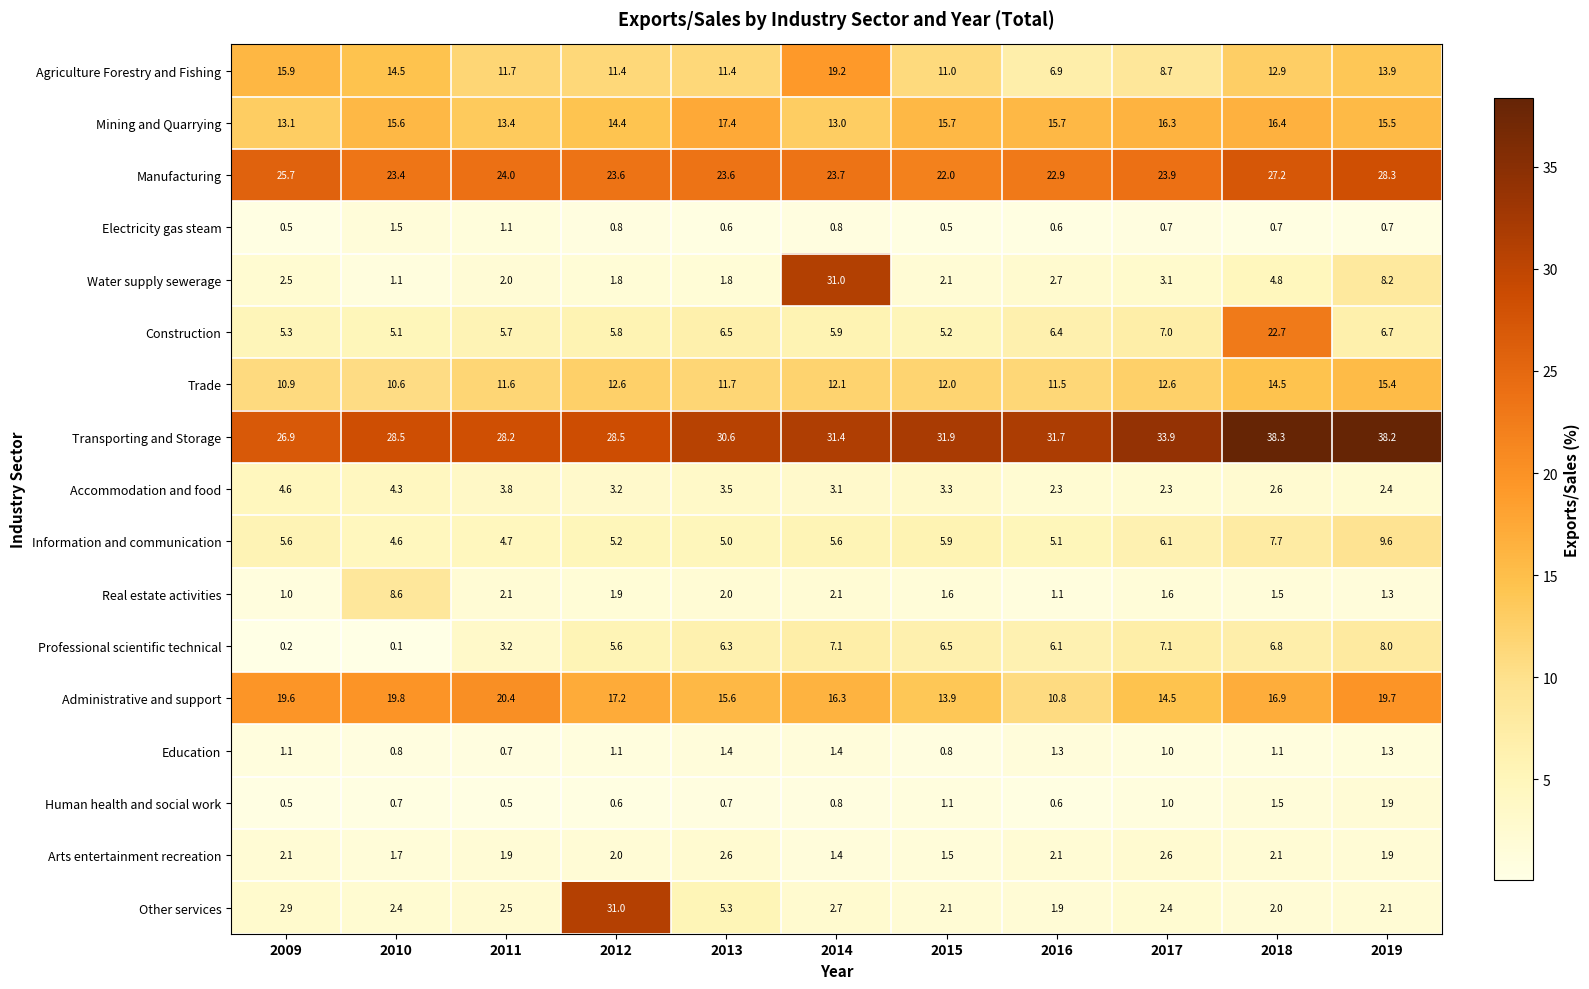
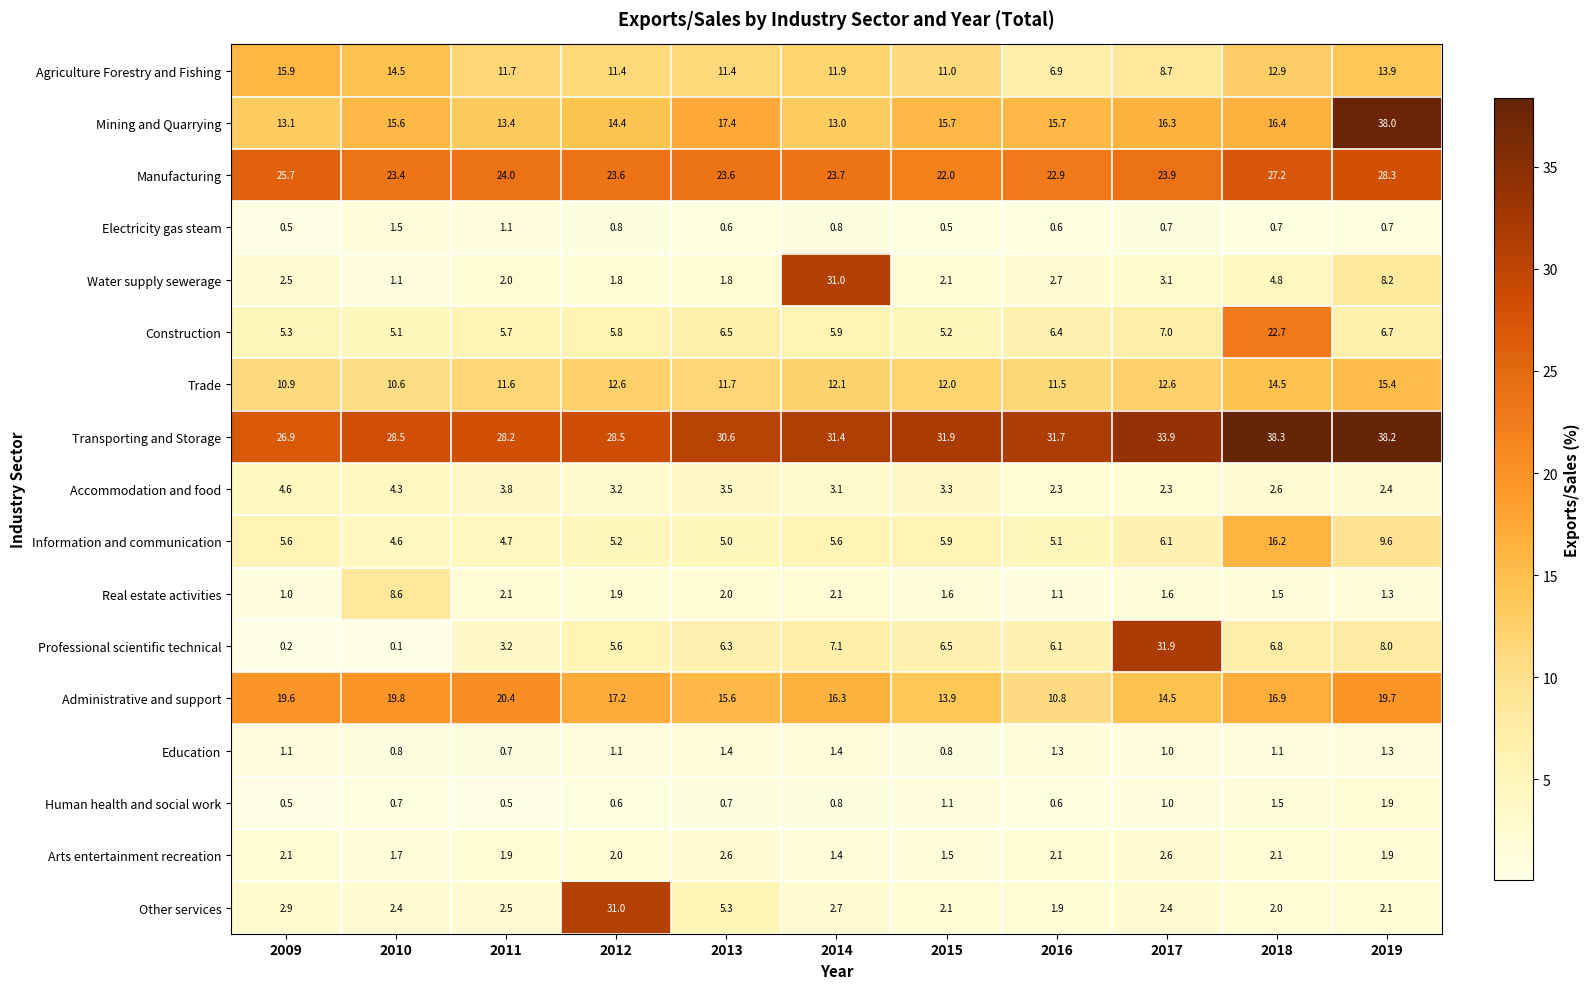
Agriculture Forestry and Fishing, 2014: 19.2 -> 11.9
Mining and Quarrying, 2019: 15.5 -> 38.0
Information and communication, 2018: 7.7 -> 16.2
Professional scientific technical, 2017: 7.1 -> 31.9
